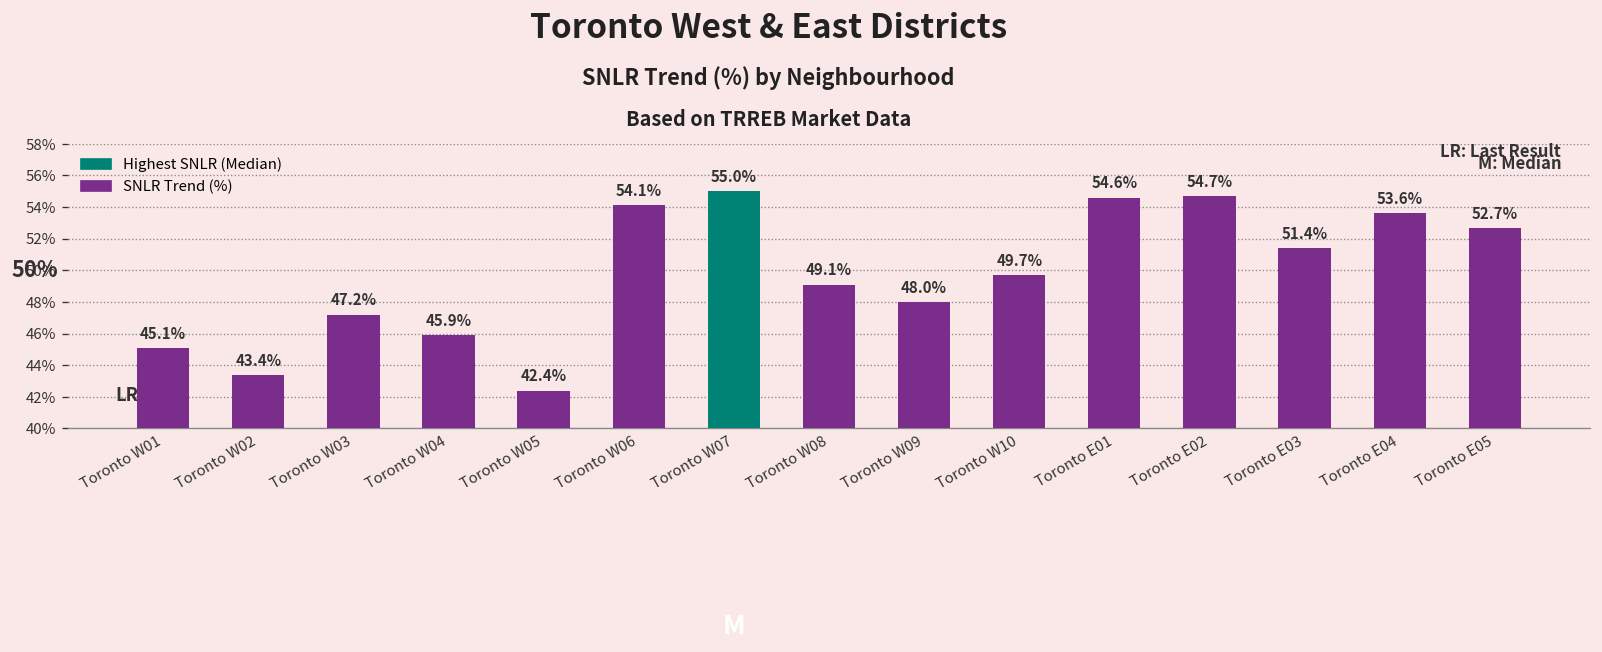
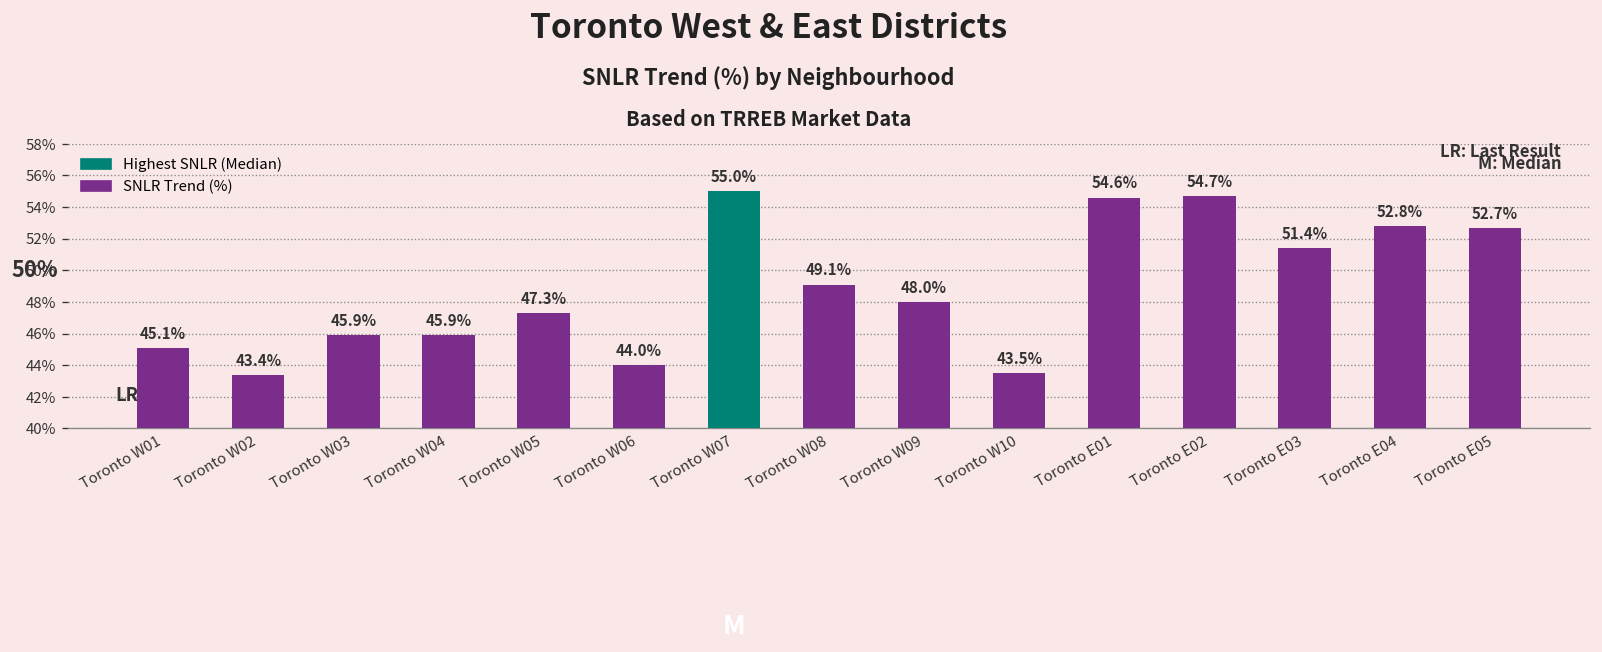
Toronto W03: 47.2% -> 45.9%
Toronto W05: 42.4% -> 47.3%
Toronto W06: 54.1% -> 44.0%
Toronto W10: 49.7% -> 43.5%
Toronto E04: 53.6% -> 52.8%
